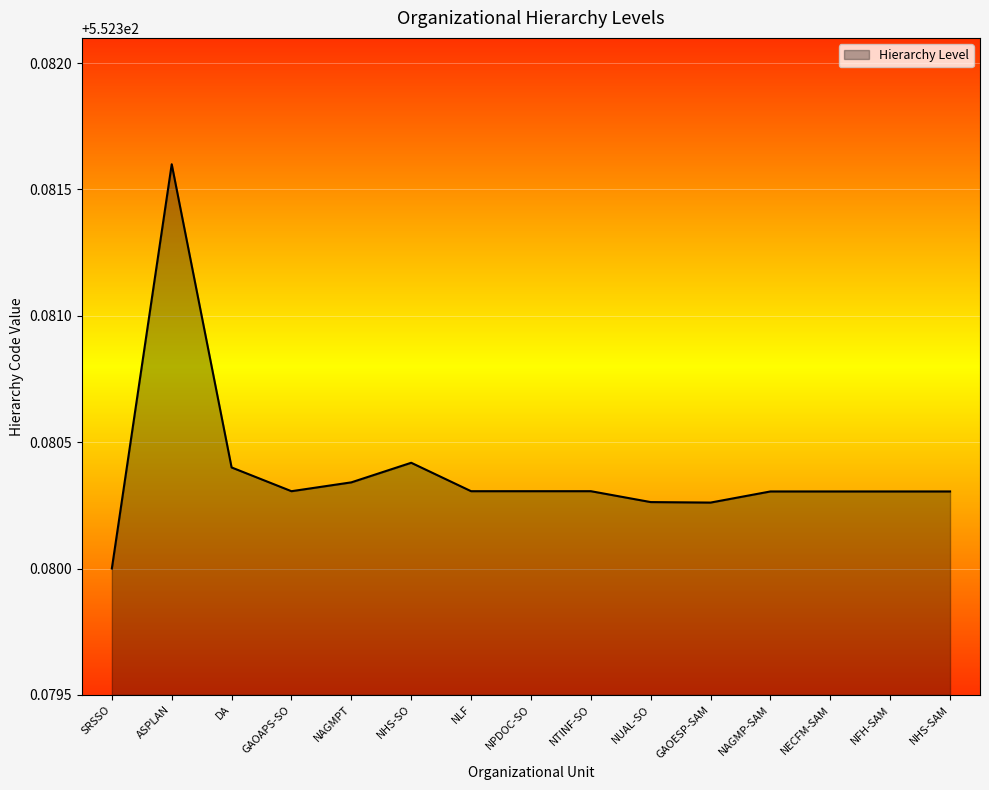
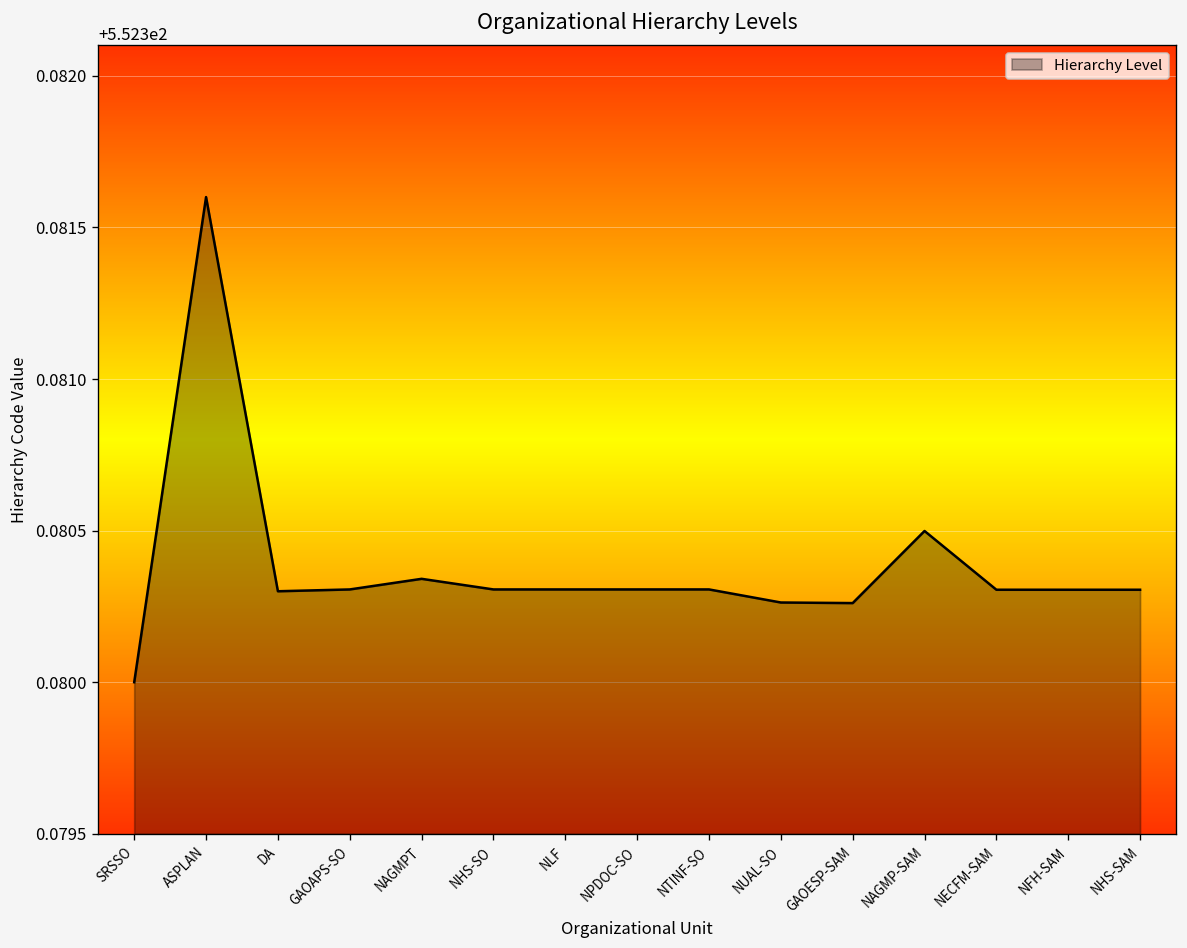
DA: 552.38040 -> 552.38030
NHS-SO: 552.3804 -> 552.3803
NAGMP-SAM: 552.38031 -> 552.38050
